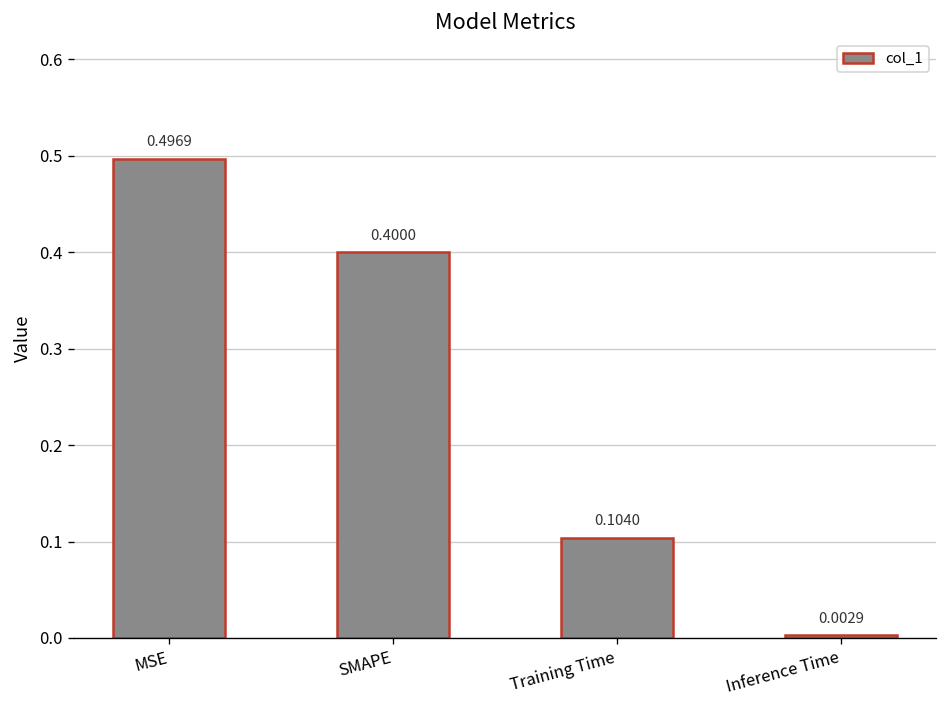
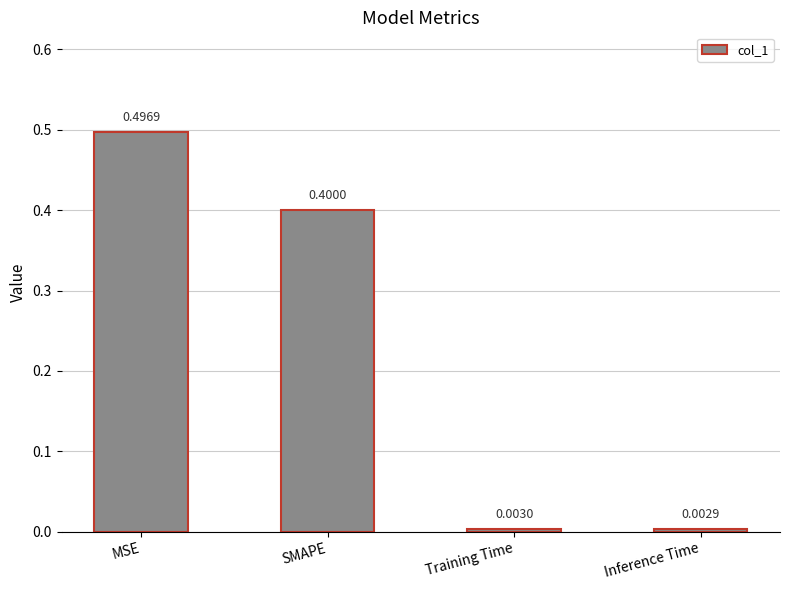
Training Time: 0.1040 -> 0.0030
